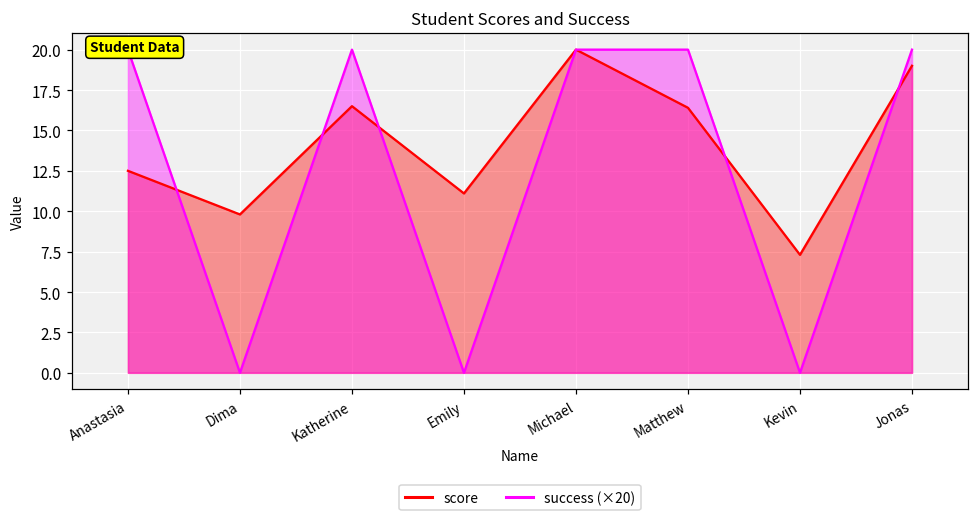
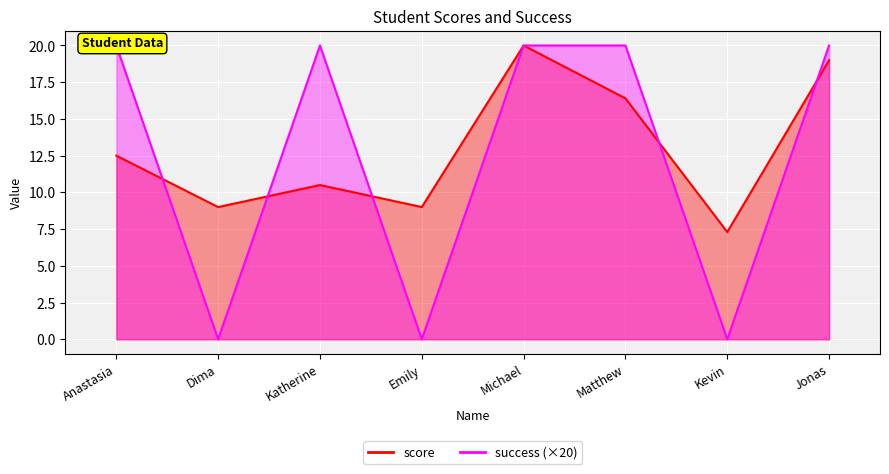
score, Dima: 9.8 -> 9.0
score, Katherine: 16.5 -> 10.5
score, Emily: 11.1 -> 9.0
